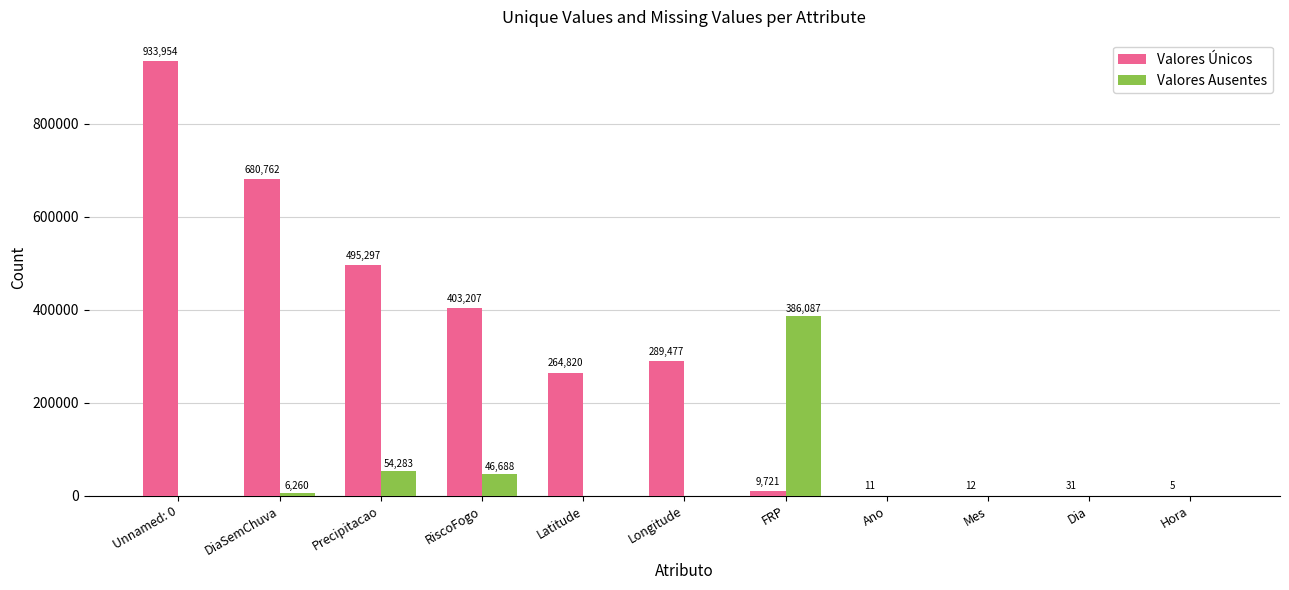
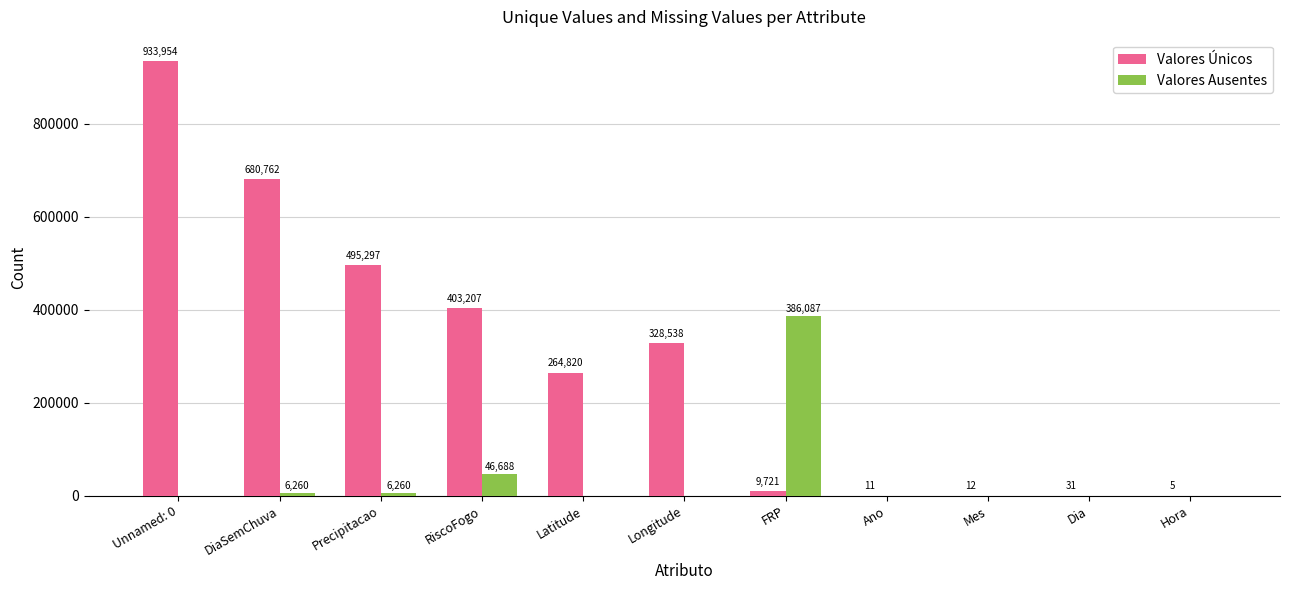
Valores Ausentes, Precipitacao: 54,283 -> 6,260
Valores Únicos, Longitude: 289,477 -> 328,538
